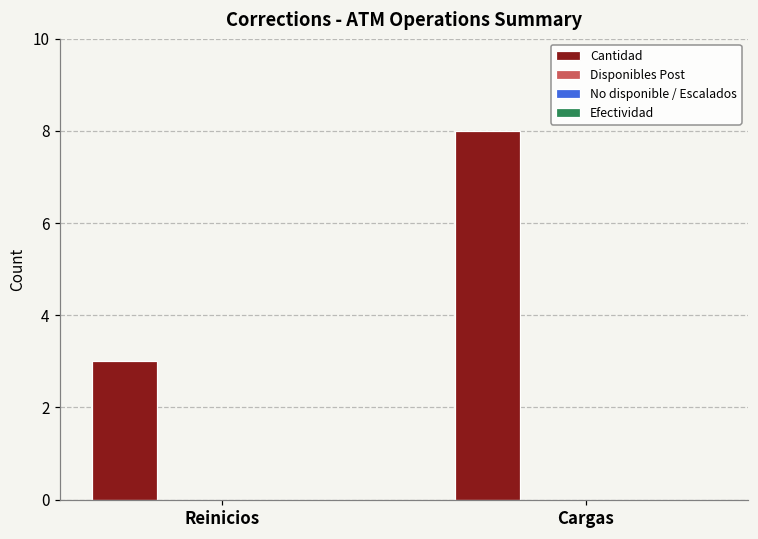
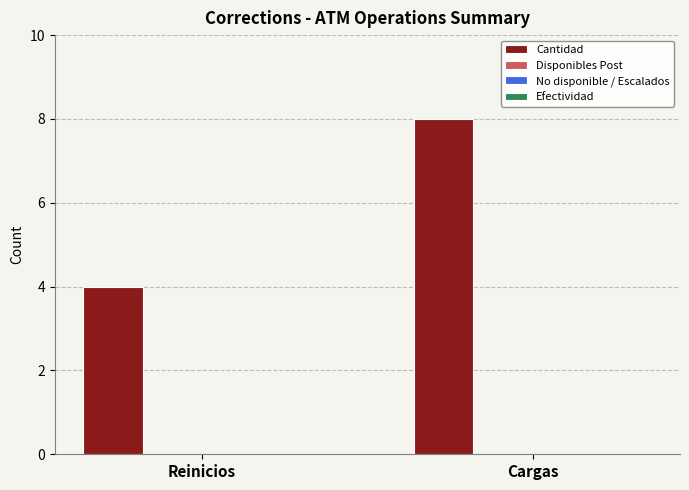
Cantidad, Reinicios: 3 -> 4
